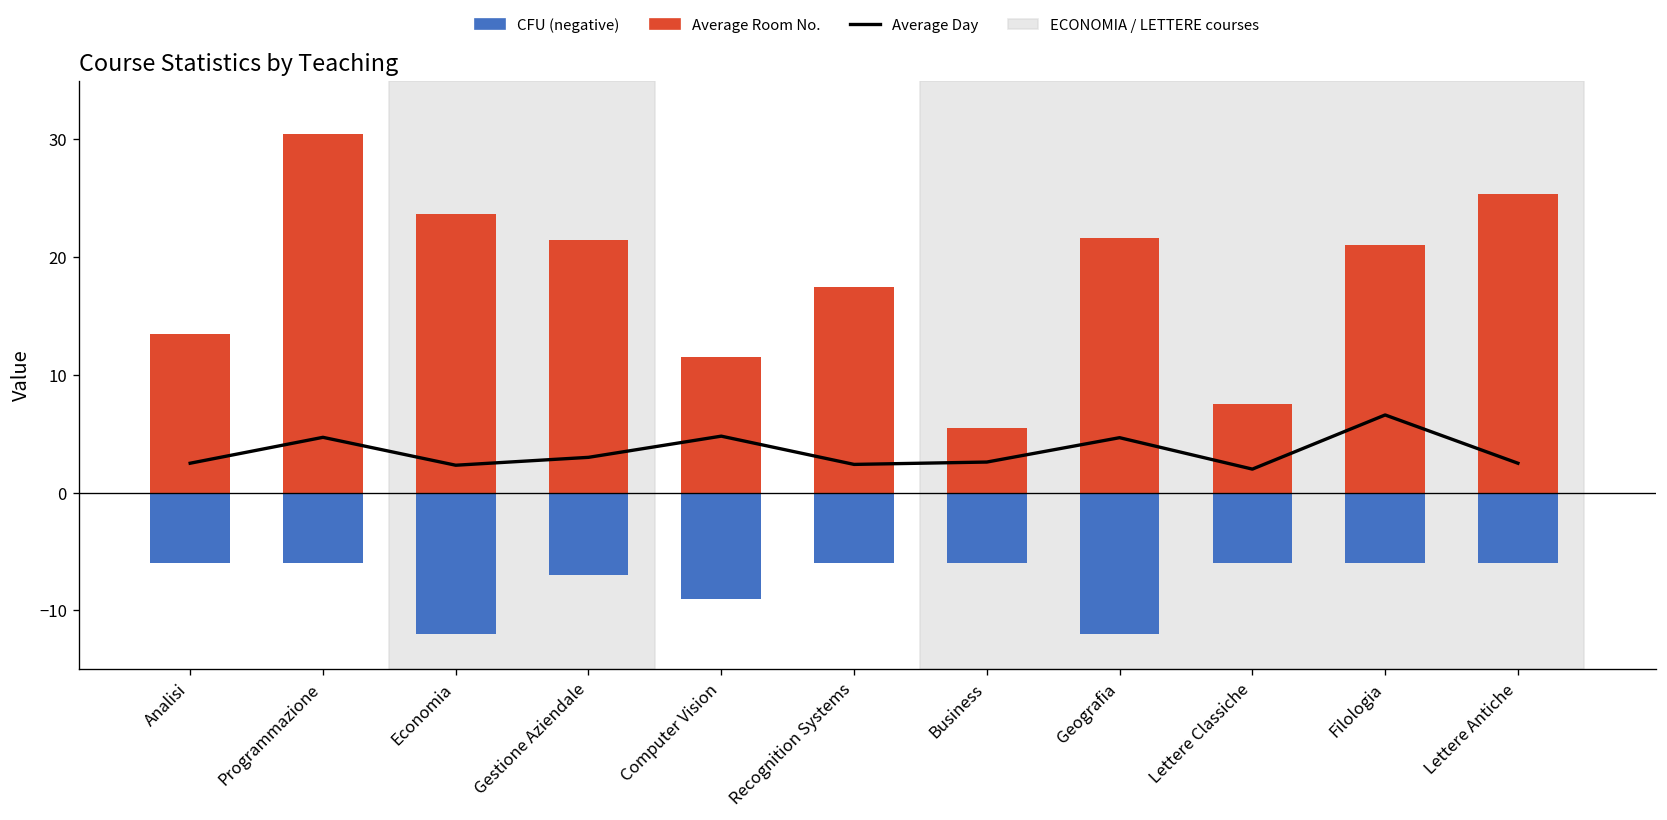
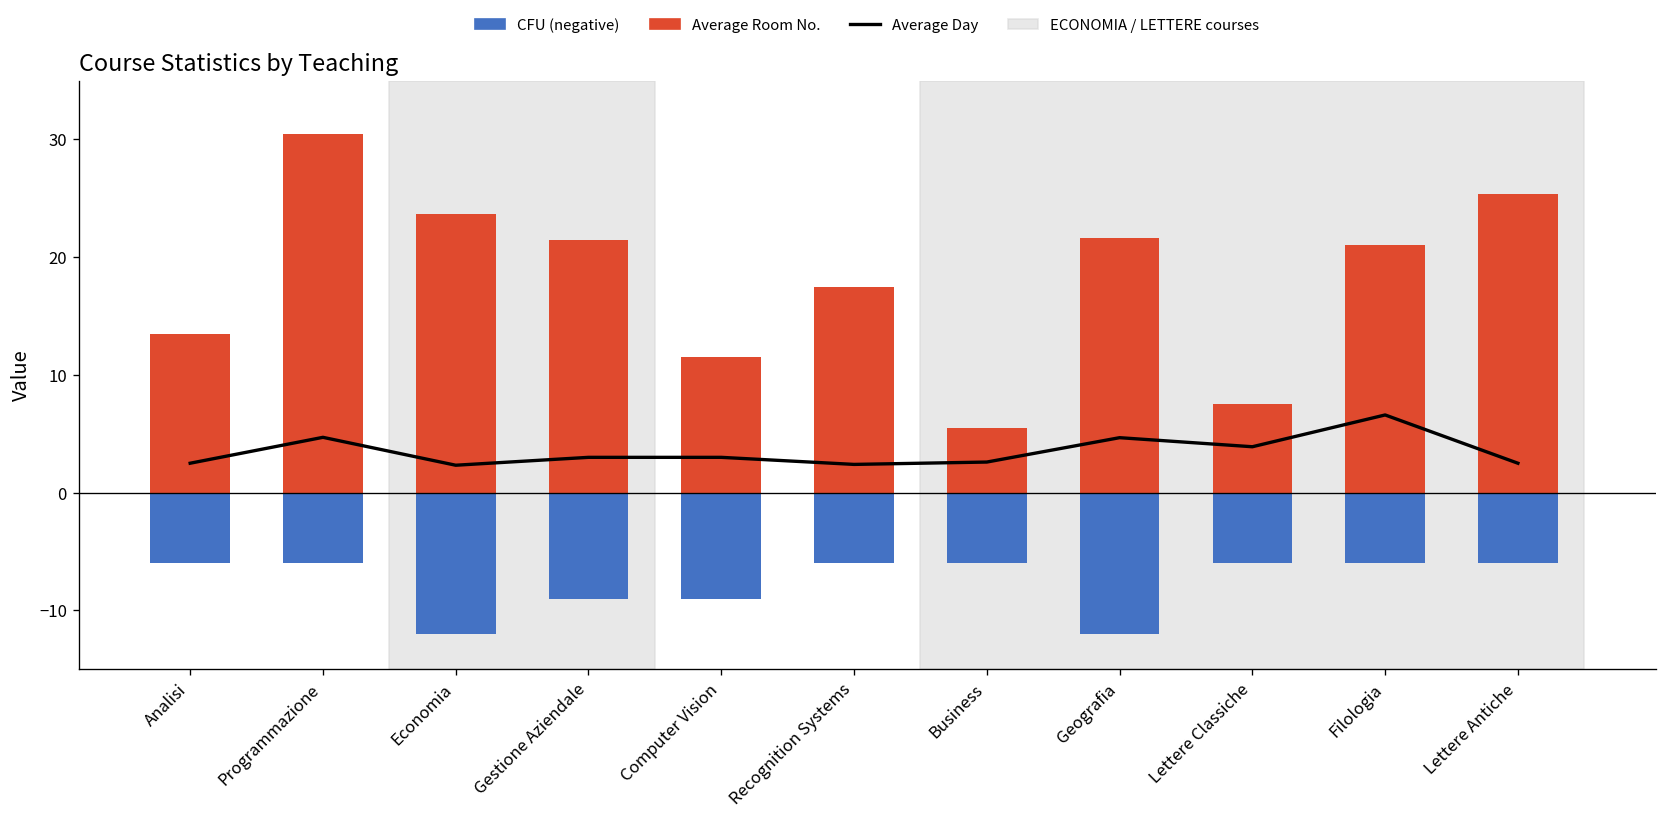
CFU (negative), Gestione Aziendale: -7 -> -9
Average Day, Computer Vision: 5 -> 3
Average Day, Lettere Classiche: 2 -> 4
